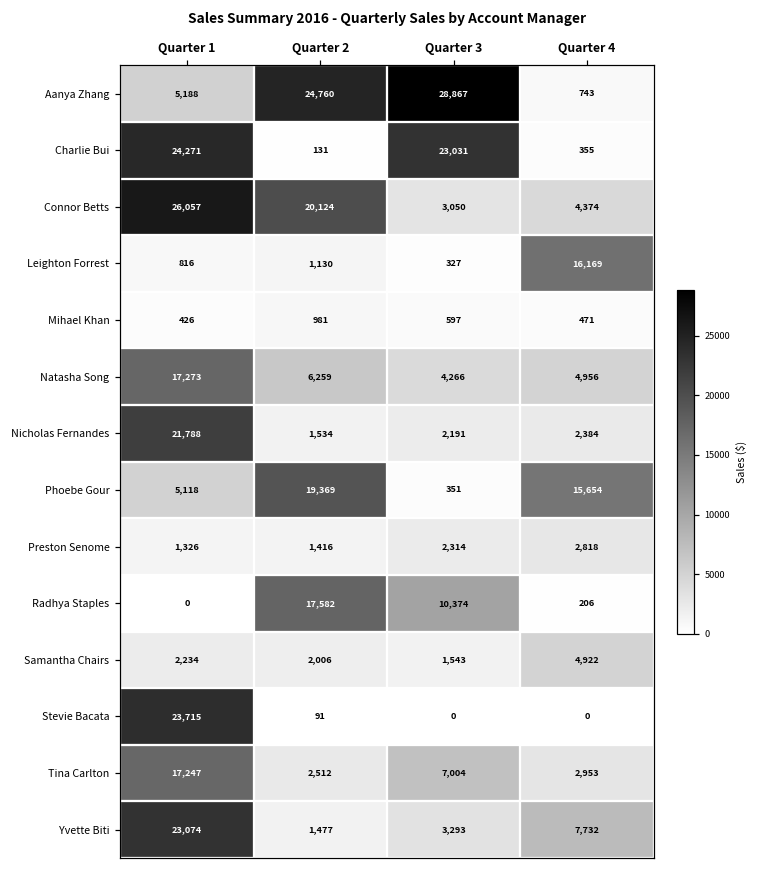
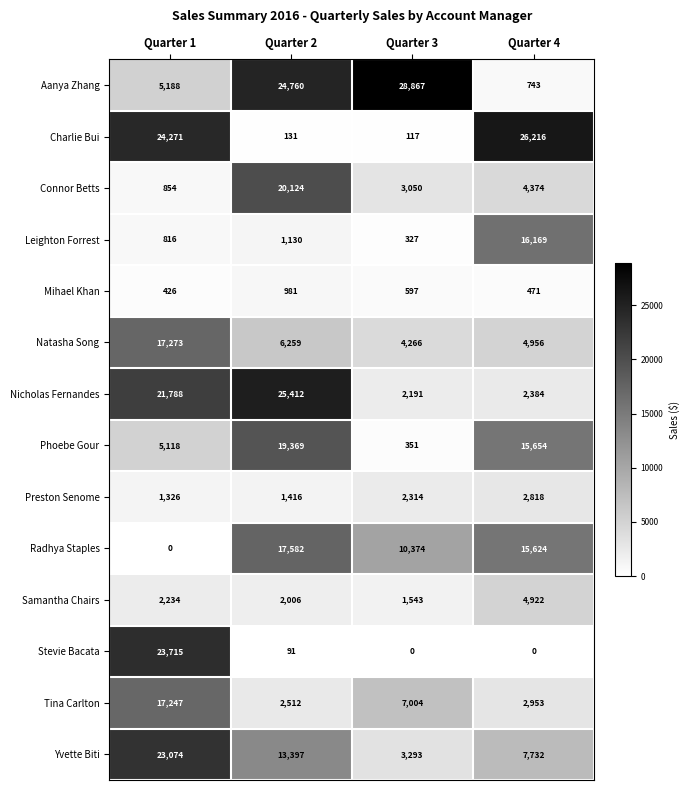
Charlie Bui, Quarter 3: 23,031 -> 117
Charlie Bui, Quarter 4: 355 -> 26,216
Connor Betts, Quarter 1: 26,057 -> 854
Nicholas Fernandes, Quarter 2: 1,534 -> 25,412
Radhya Staples, Quarter 4: 206 -> 15,624
Yvette Biti, Quarter 2: 1,477 -> 13,397
